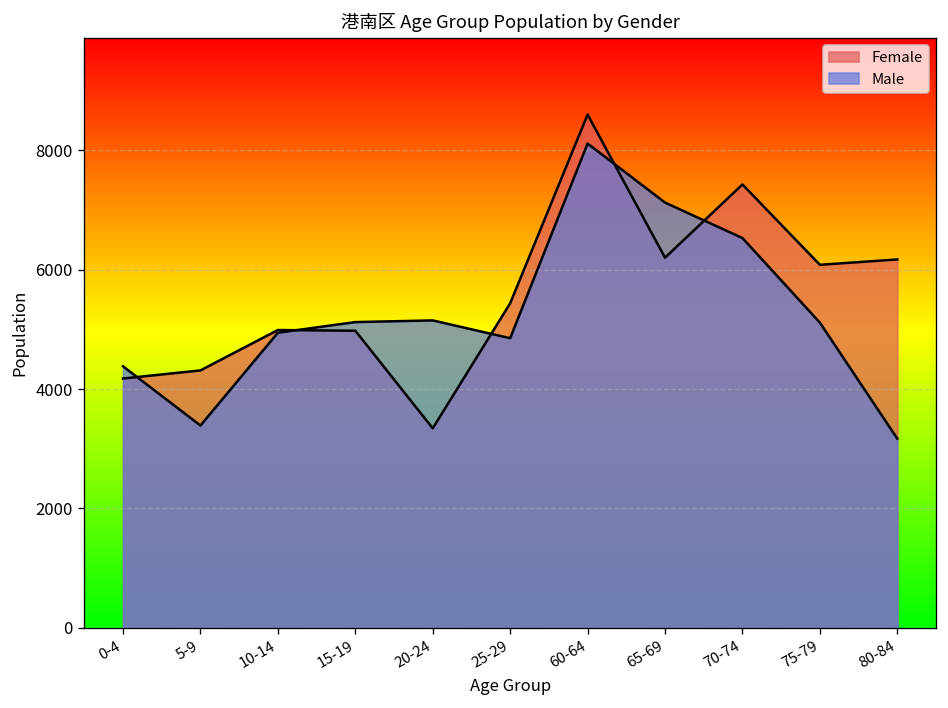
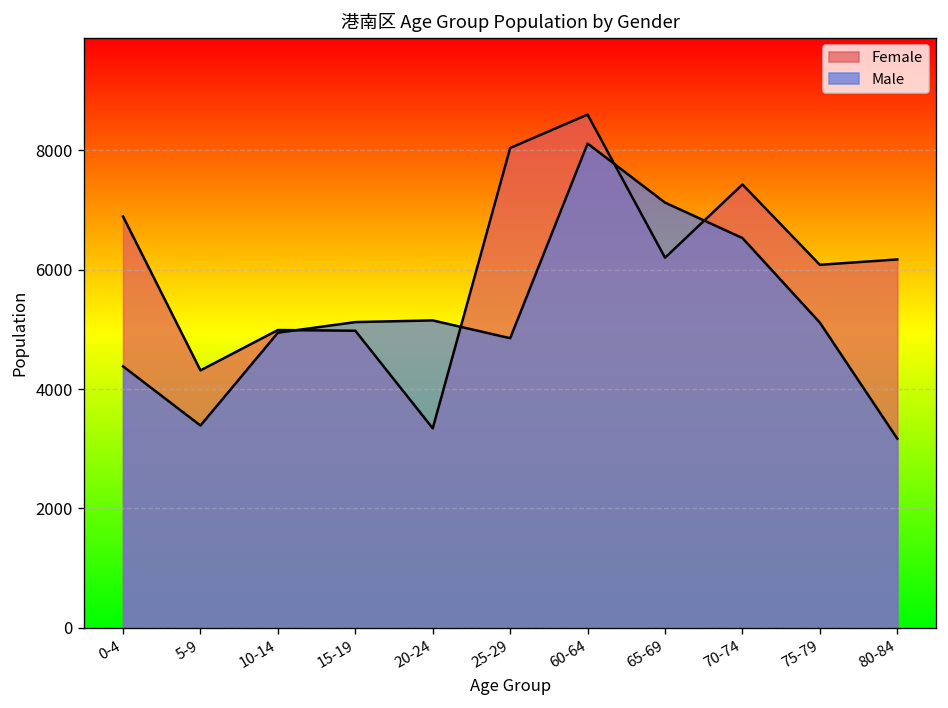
Female, 0-4: 4200 -> 6900
Female, 25-29: 5400 -> 8000
